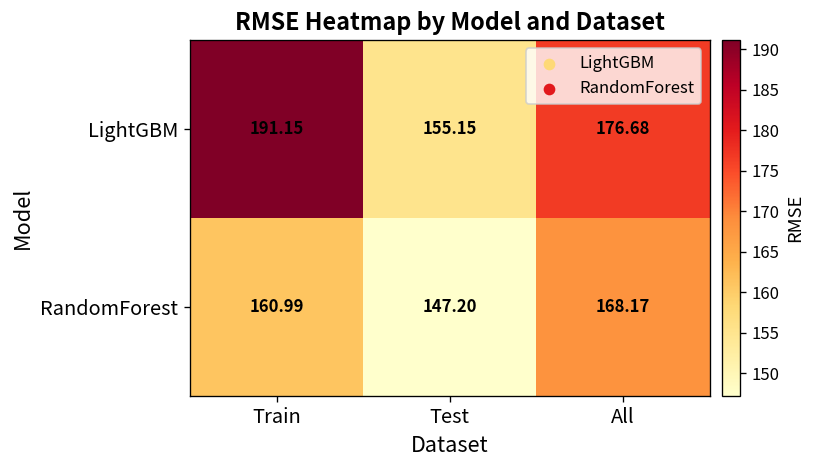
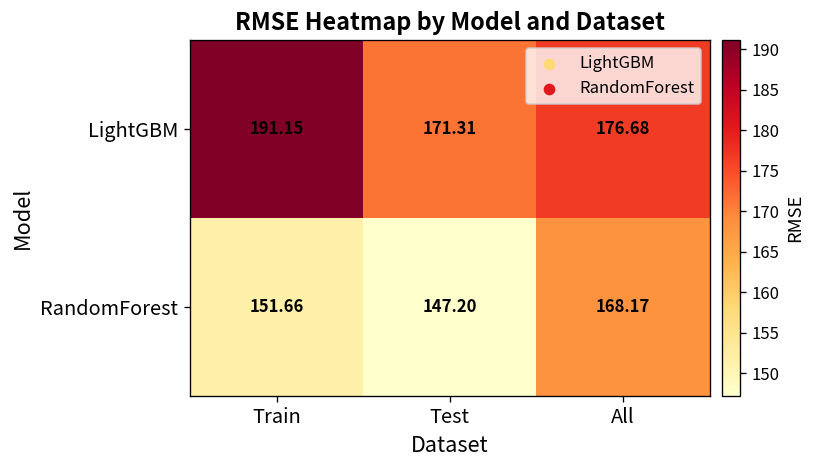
LightGBM, Test: 155.15 -> 171.31
RandomForest, Train: 160.99 -> 151.66
